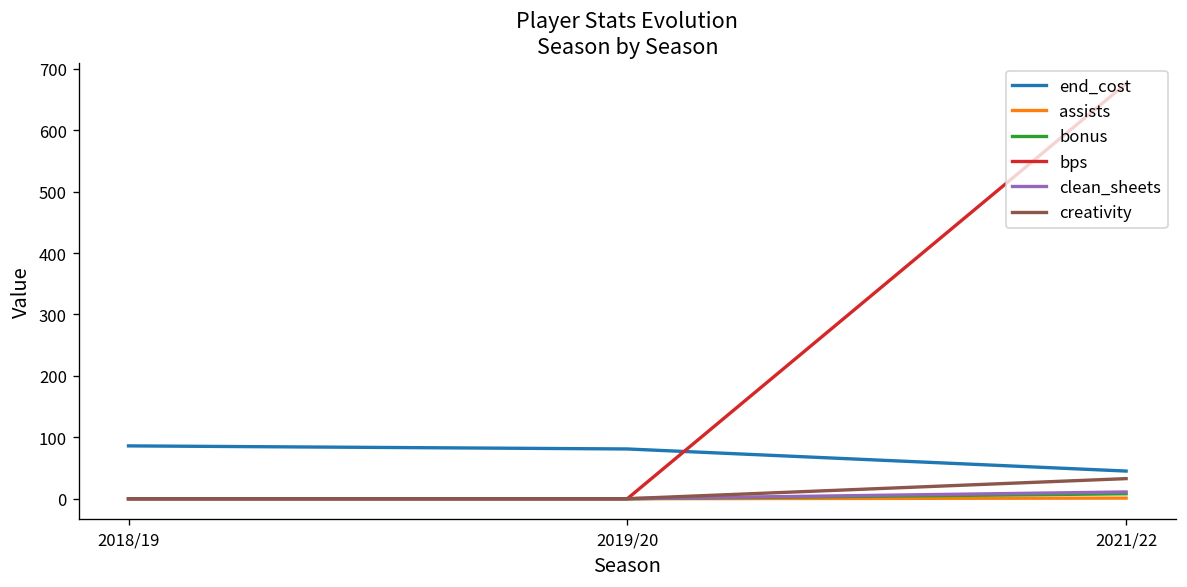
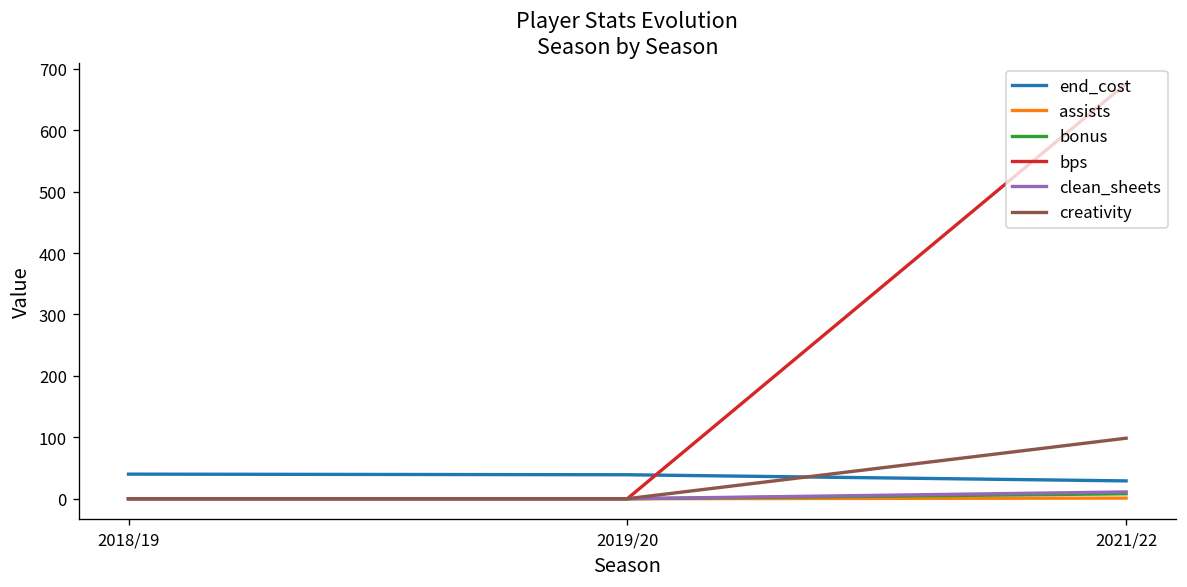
end_cost, 2018/19: 90 -> 40
end_cost, 2019/20: 80 -> 40
end_cost, 2021/22: 50 -> 30
creativity, 2021/22: 30 -> 100
